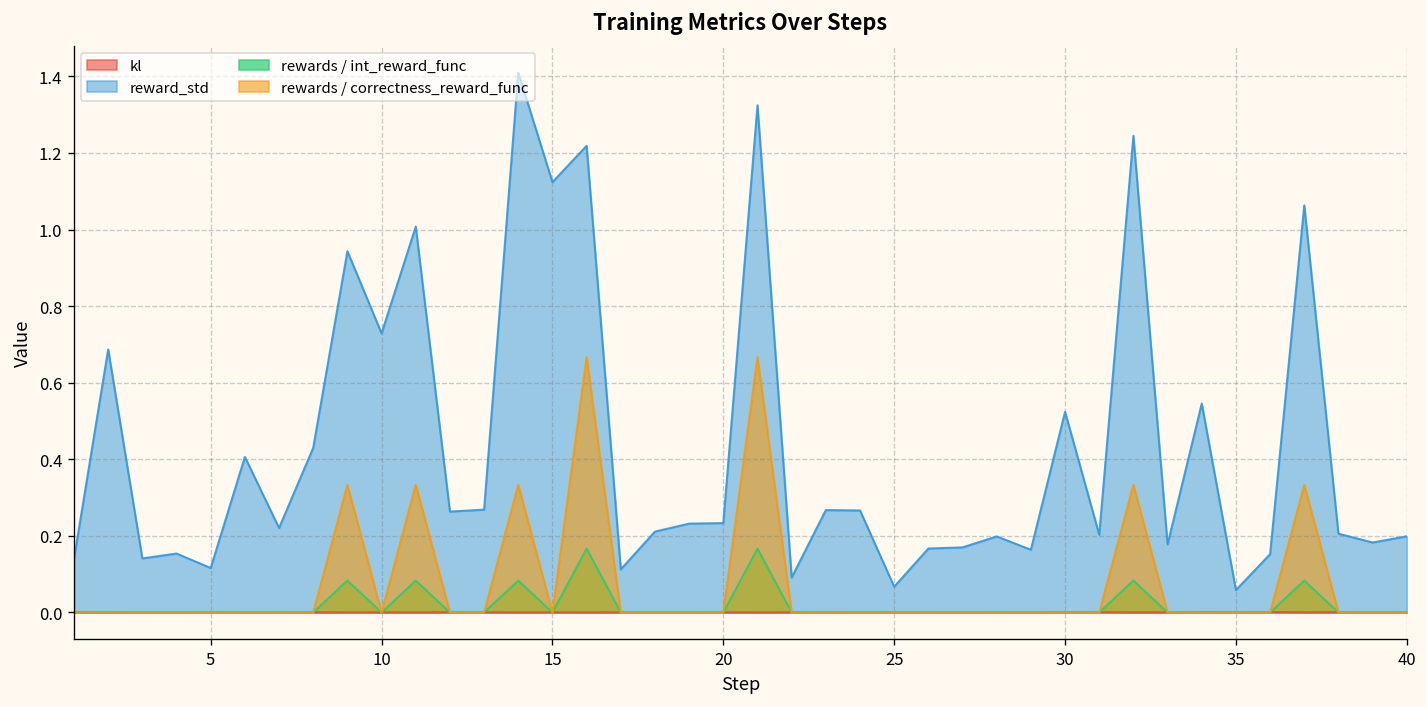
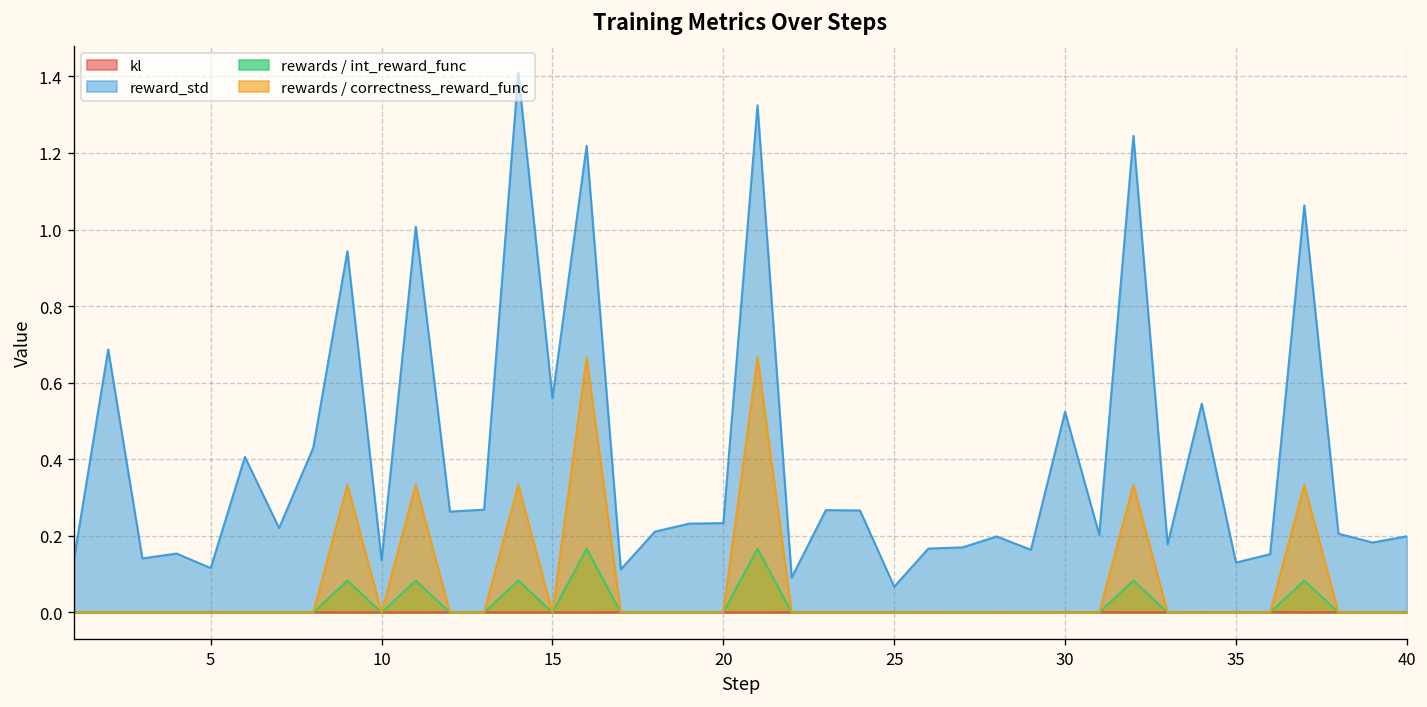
reward_std, 10: 0.73 -> 0.14
reward_std, 15: 1.12 -> 0.56
reward_std, 35: 0.06 -> 0.13
